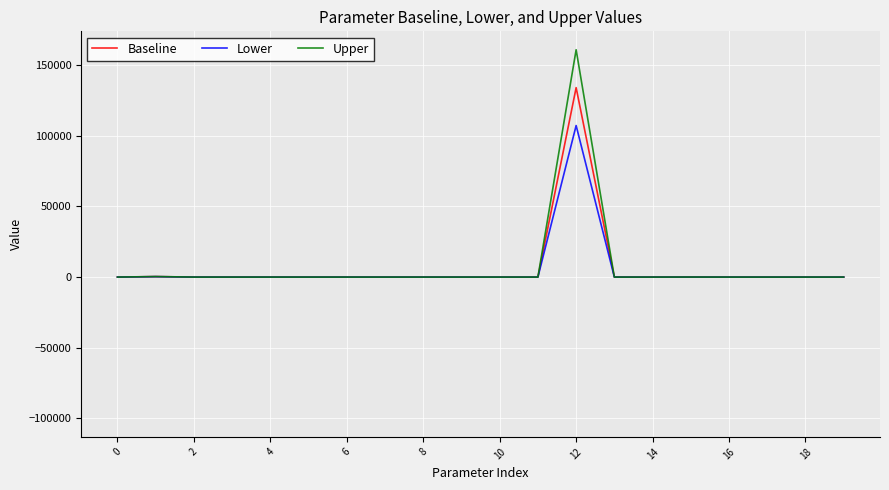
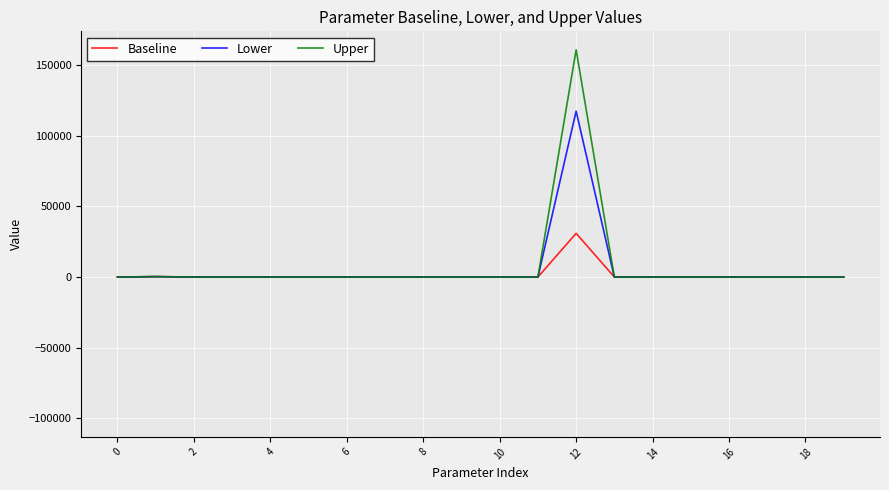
Baseline, 12: 134000 -> 31000
Lower, 12: 107000 -> 117000
